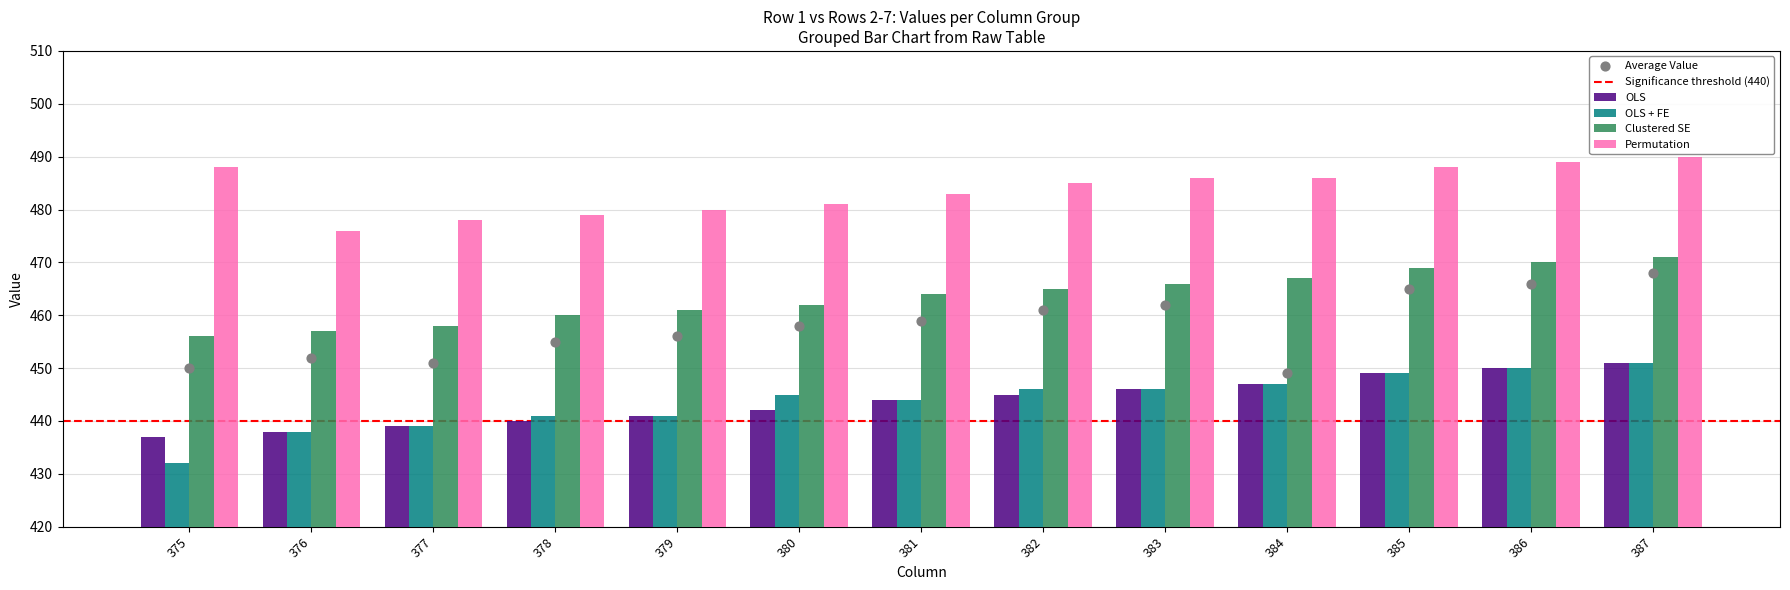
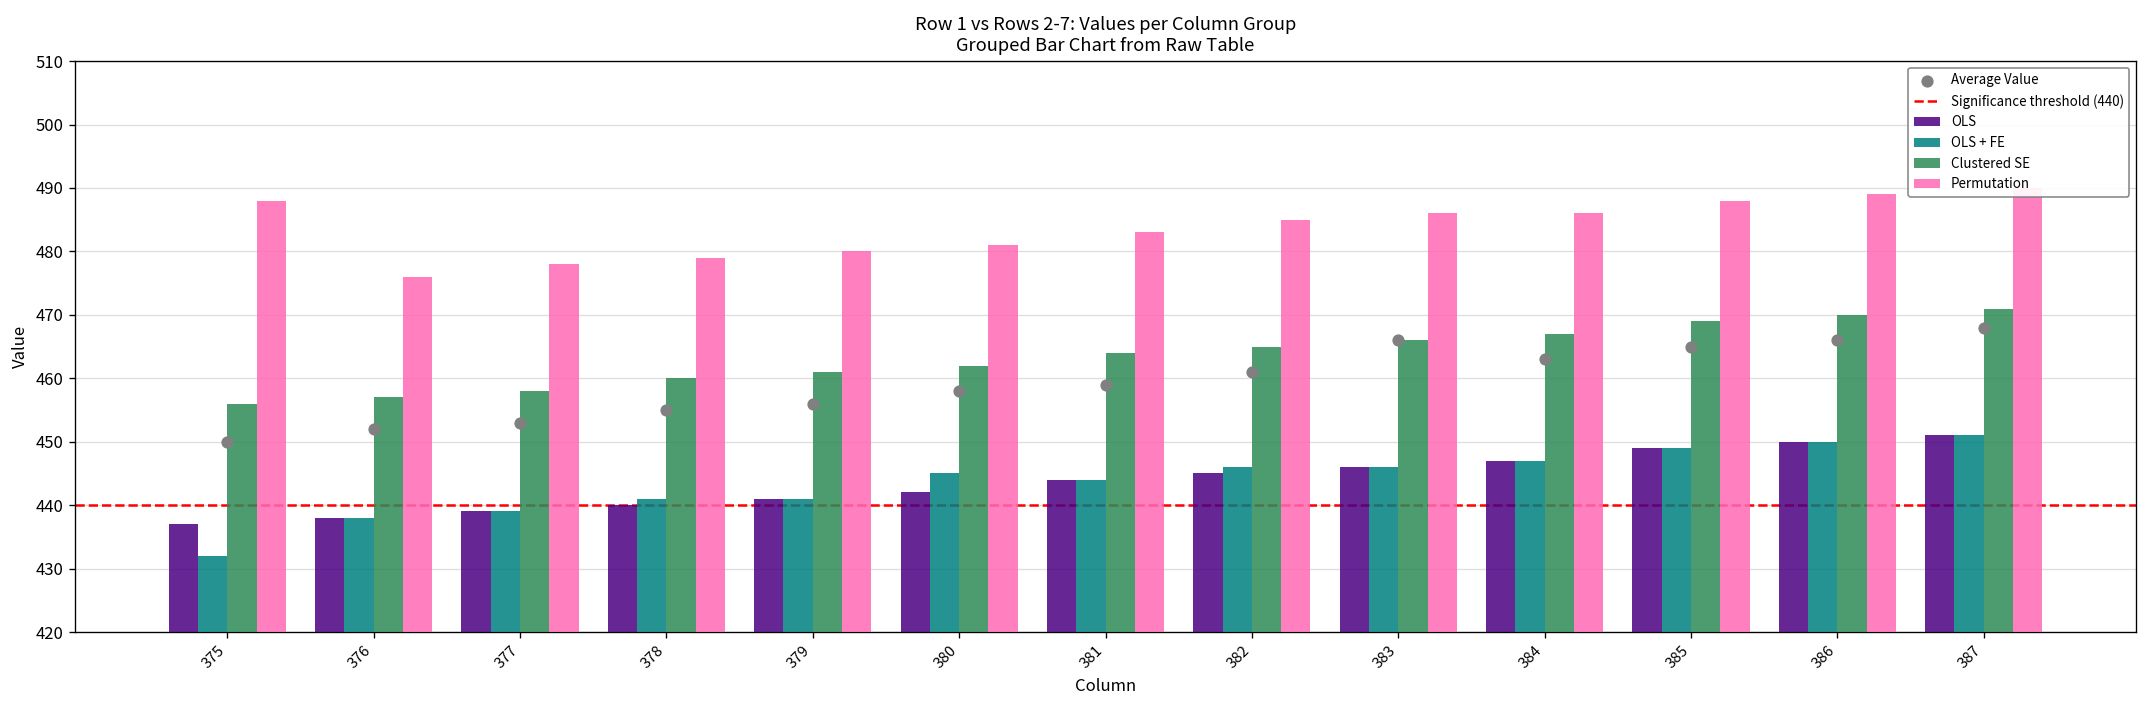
Average Value, 377: 451 -> 453
Average Value, 383: 462 -> 466
Average Value, 384: 449 -> 463
